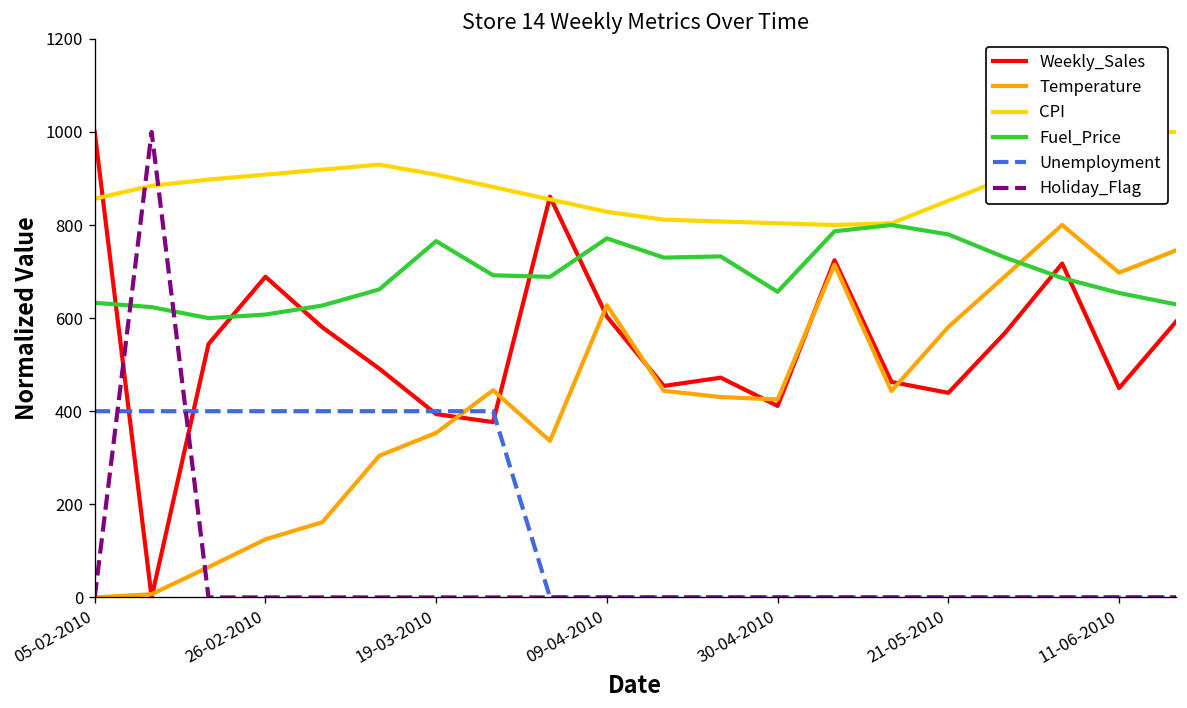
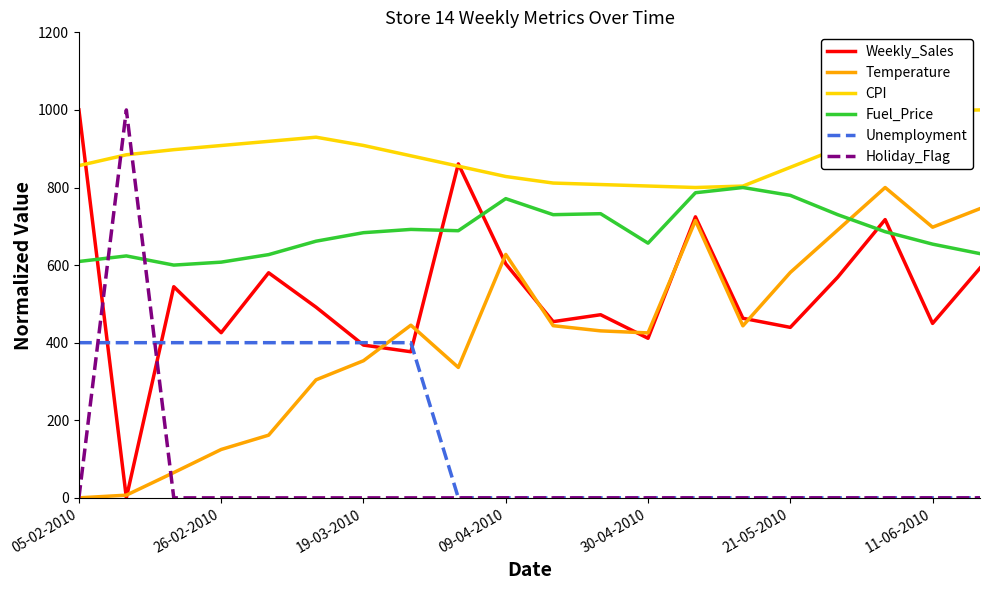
Fuel_Price, 05-02-2010: 630 -> 610
Weekly_Sales, 26-02-2010: 690 -> 430
Fuel_Price, 19-03-2010: 770 -> 680
